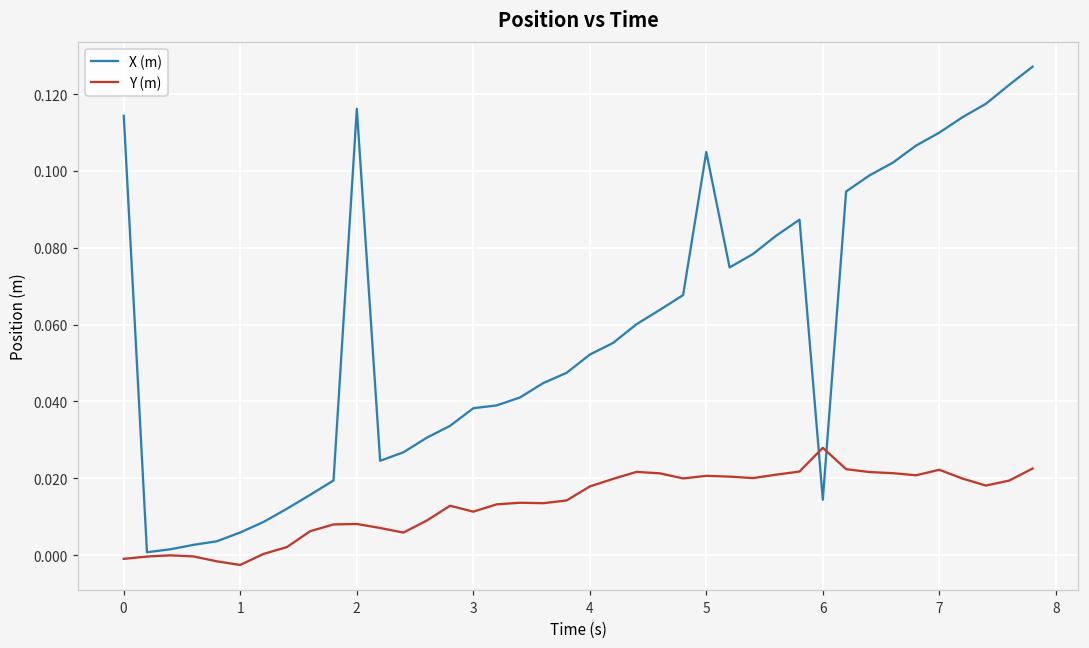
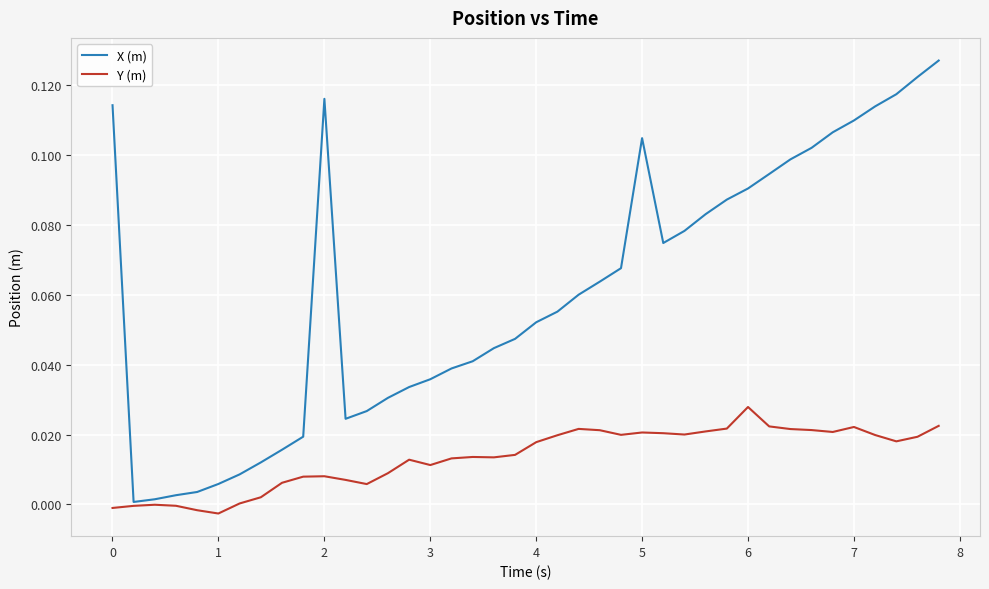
X (m), 3: 0.038 -> 0.036
X (m), 6: 0.014 -> 0.090
